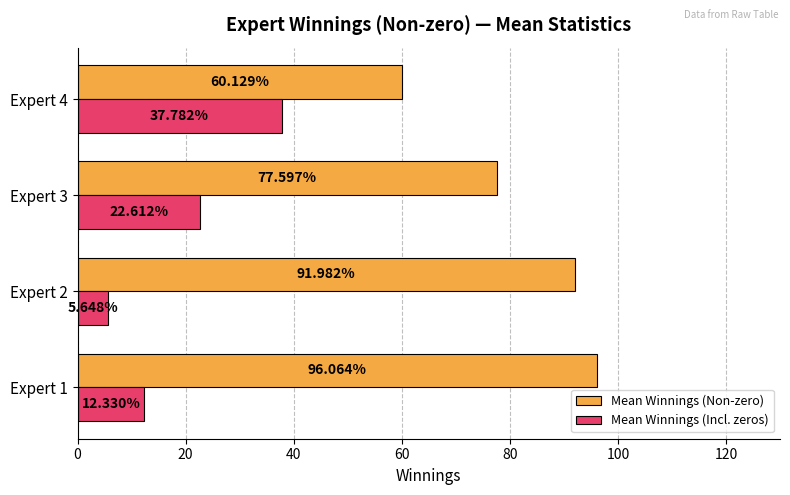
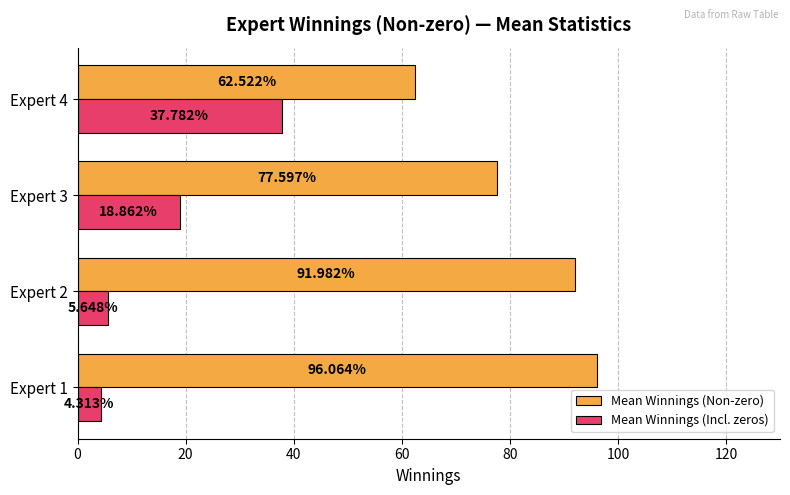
Mean Winnings (Non-zero), Expert 4: 60.129% -> 62.522%
Mean Winnings (Incl. zeros), Expert 3: 22.612% -> 18.862%
Mean Winnings (Incl. zeros), Expert 1: 12.330% -> 4.313%
